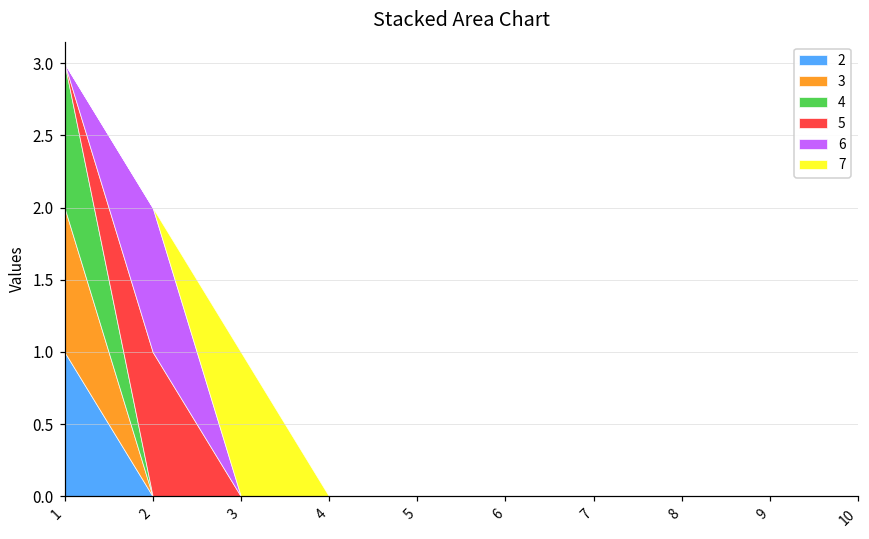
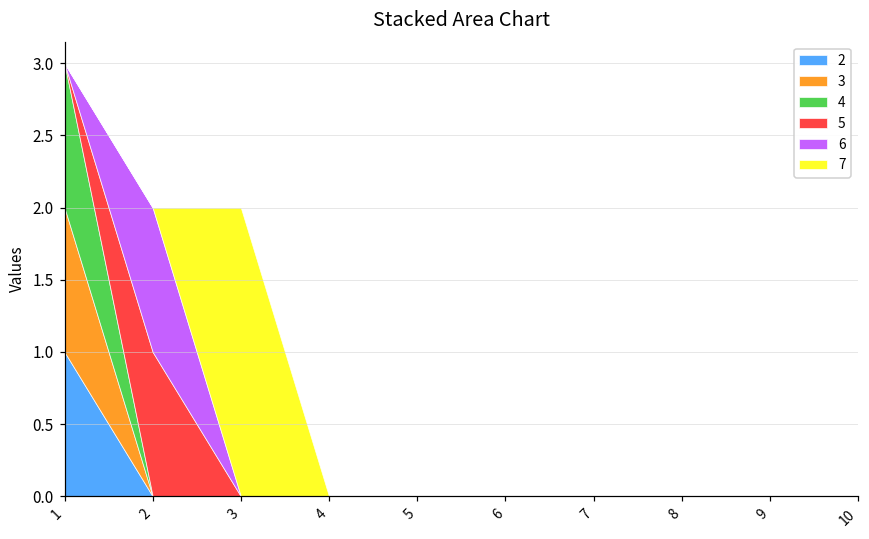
7, 3: 1 -> 2
